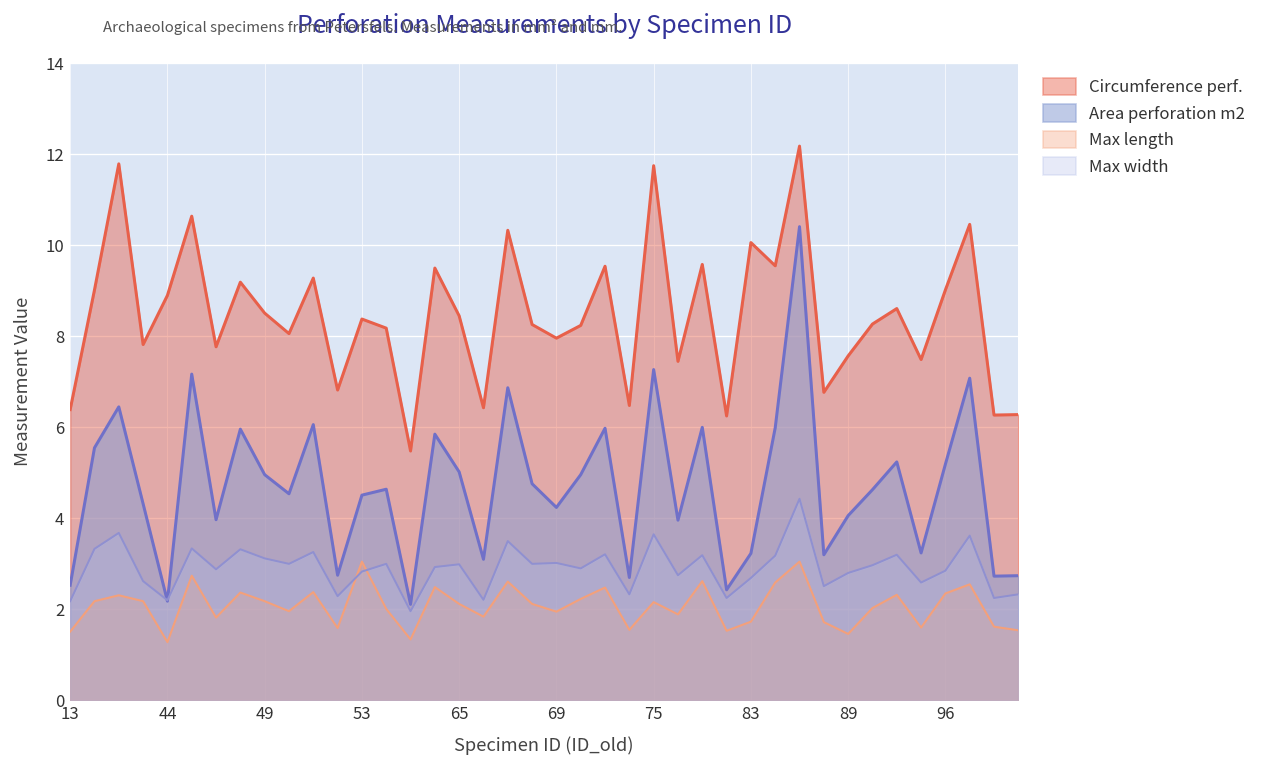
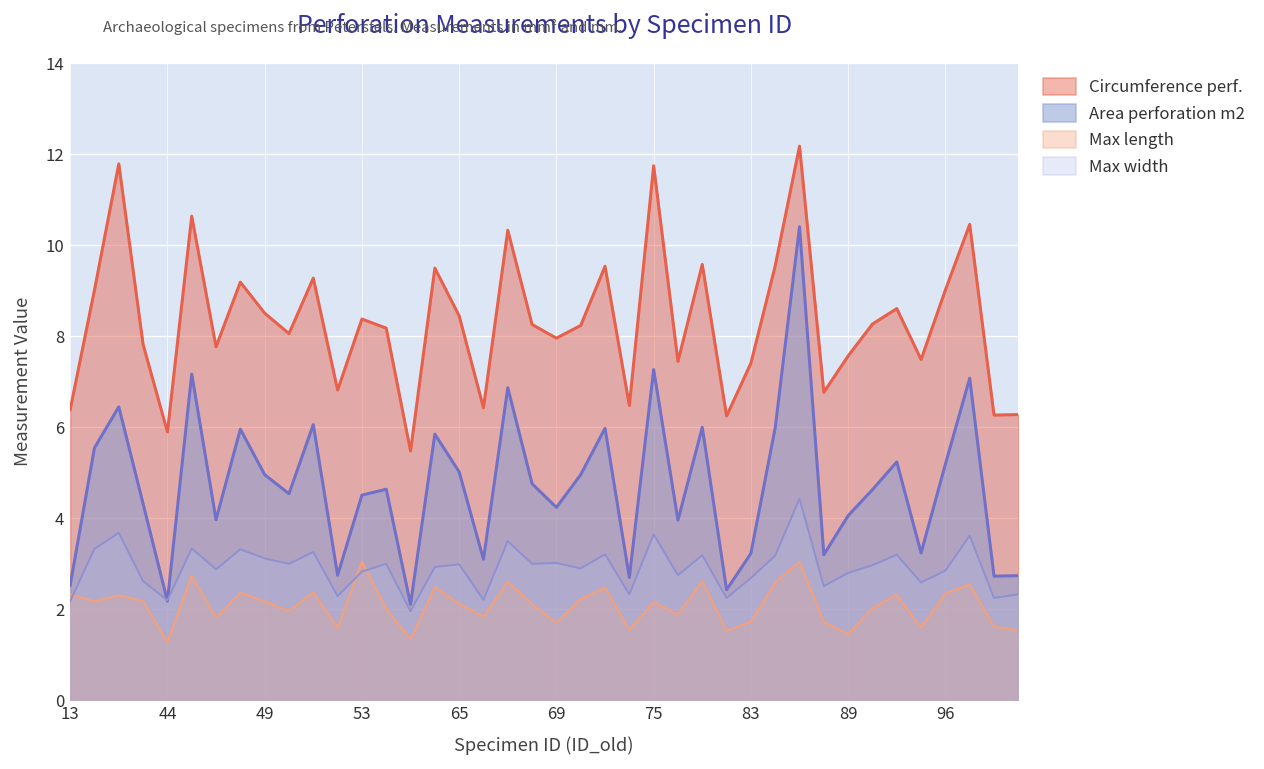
Max length, 13: 1.5 -> 2.3
Circumference perf., 44: 8.9 -> 5.9
Max length, 69: 2.0 -> 1.7
Circumference perf., 83: 10.1 -> 7.4
